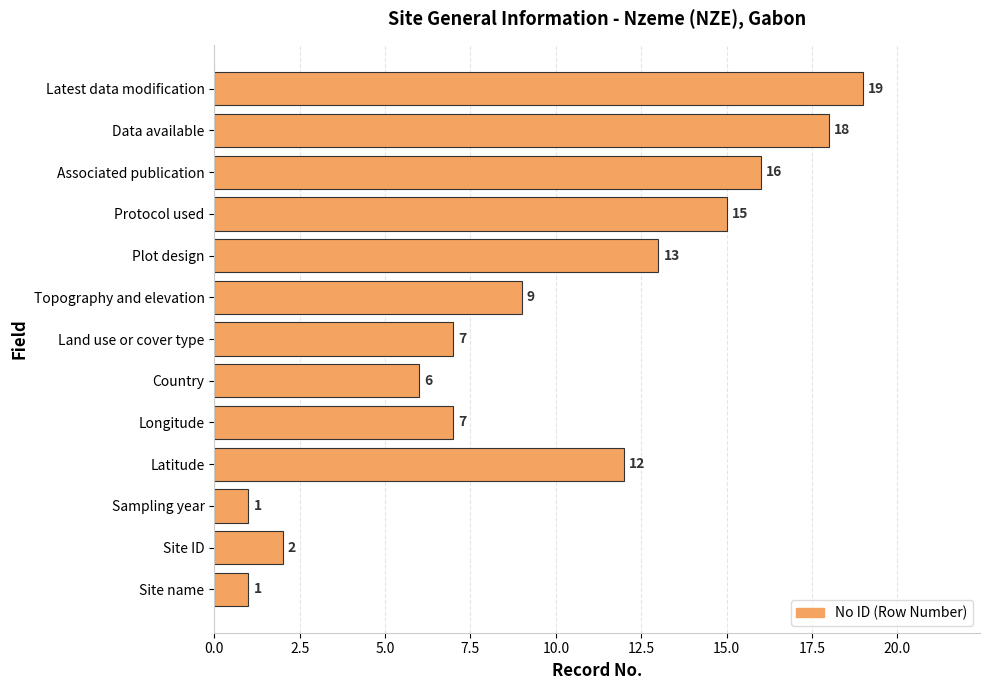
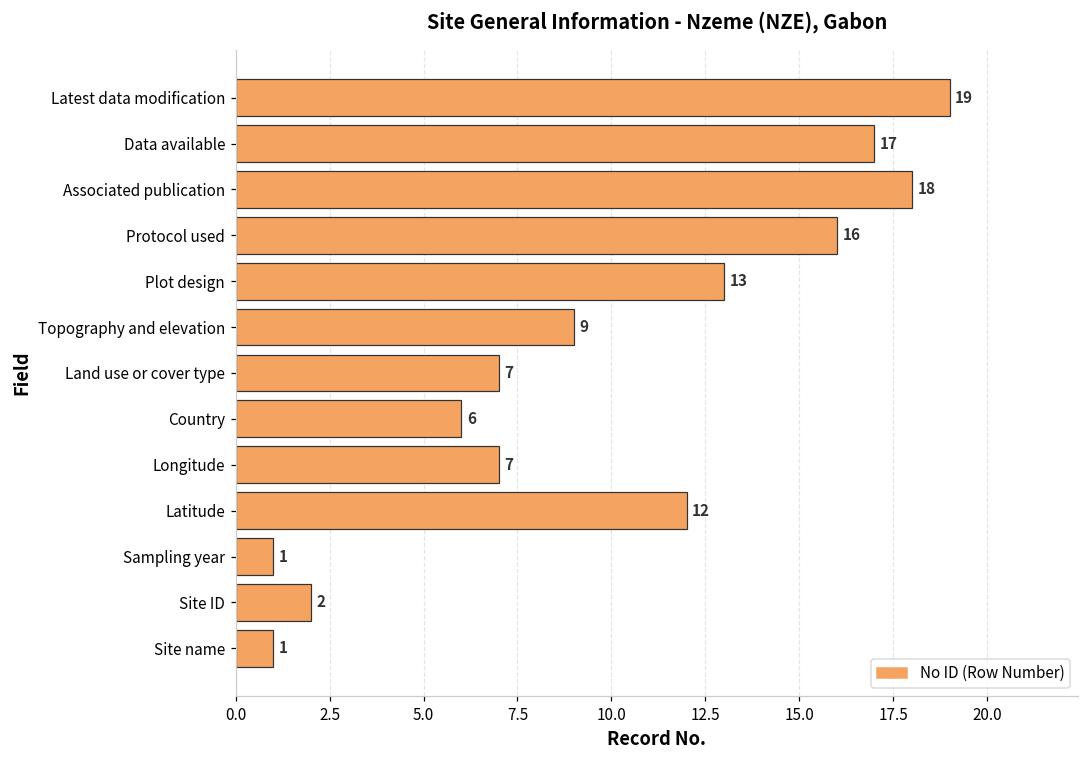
Data available: 18 -> 17
Associated publication: 16 -> 18
Protocol used: 15 -> 16
